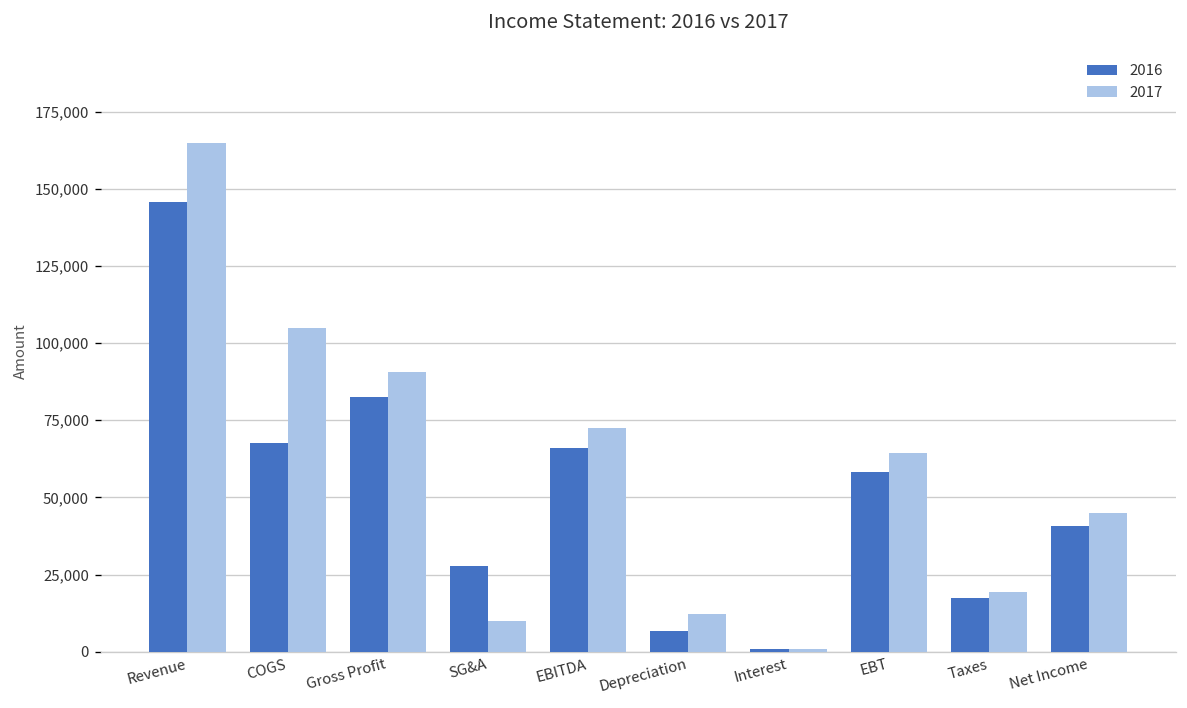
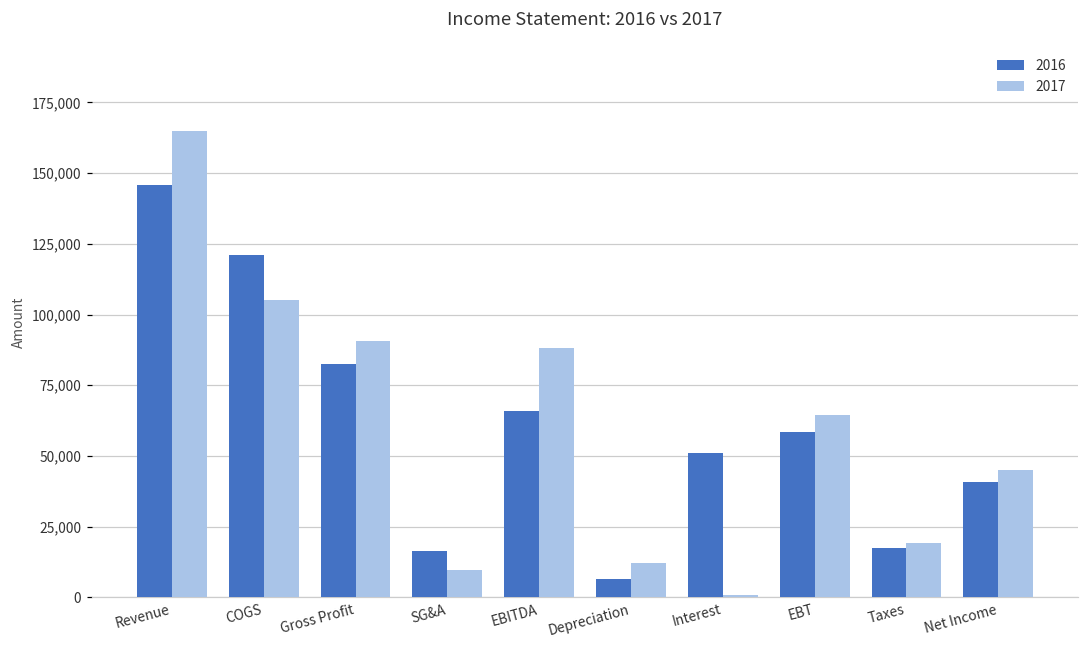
2016, COGS: 68,000 -> 121,000
2016, SG&A: 28,000 -> 17,000
2017, EBITDA: 73,000 -> 88,000
2016, Interest: 1,000 -> 51,000
